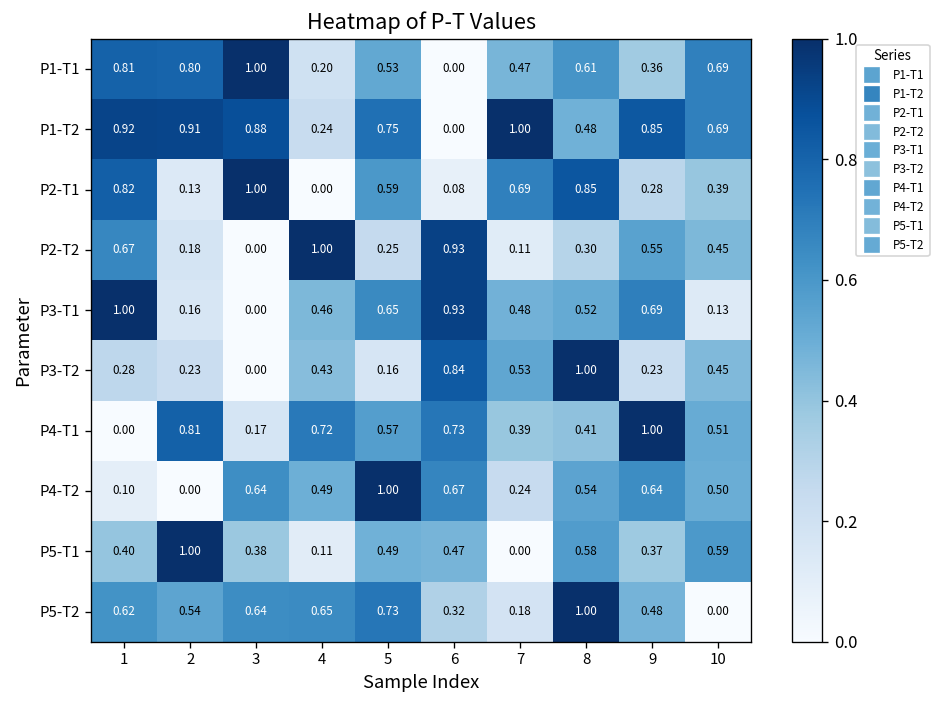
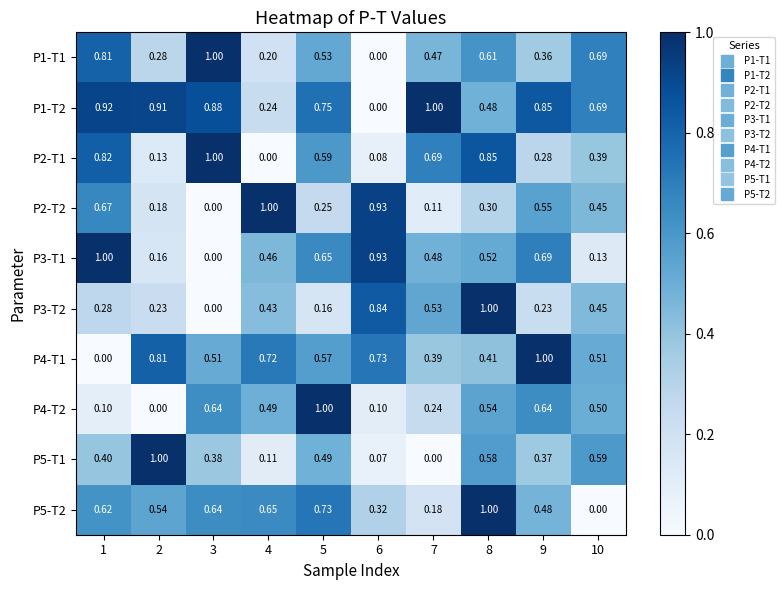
P1-T1, 2: 0.80 -> 0.28
P4-T1, 3: 0.17 -> 0.51
P4-T2, 6: 0.67 -> 0.10
P5-T1, 6: 0.47 -> 0.07
